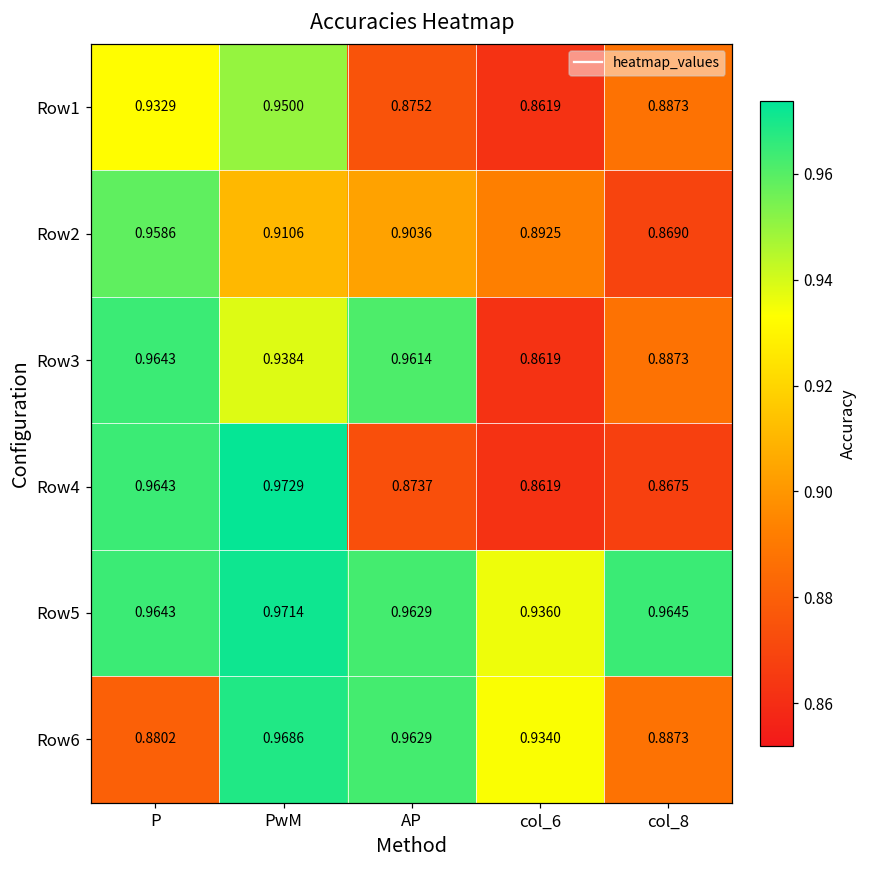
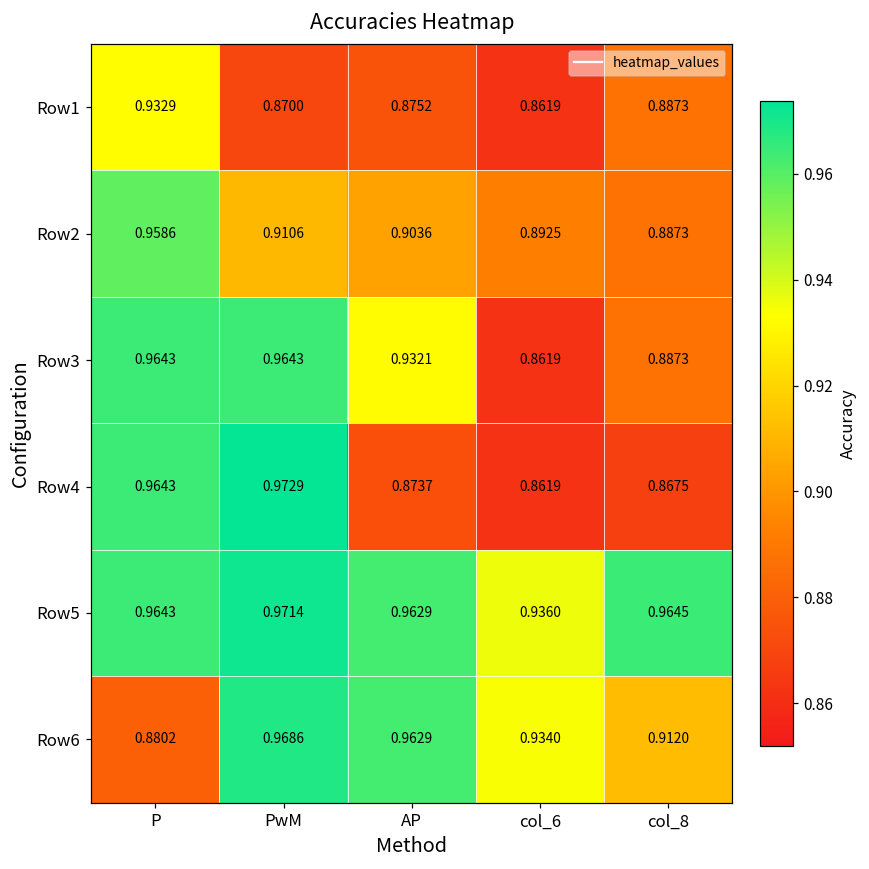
Row1, PwM: 0.9500 -> 0.8700
Row2, col_8: 0.8690 -> 0.8873
Row3, PwM: 0.9384 -> 0.9643
Row3, AP: 0.9614 -> 0.9321
Row6, col_8: 0.8873 -> 0.9120
